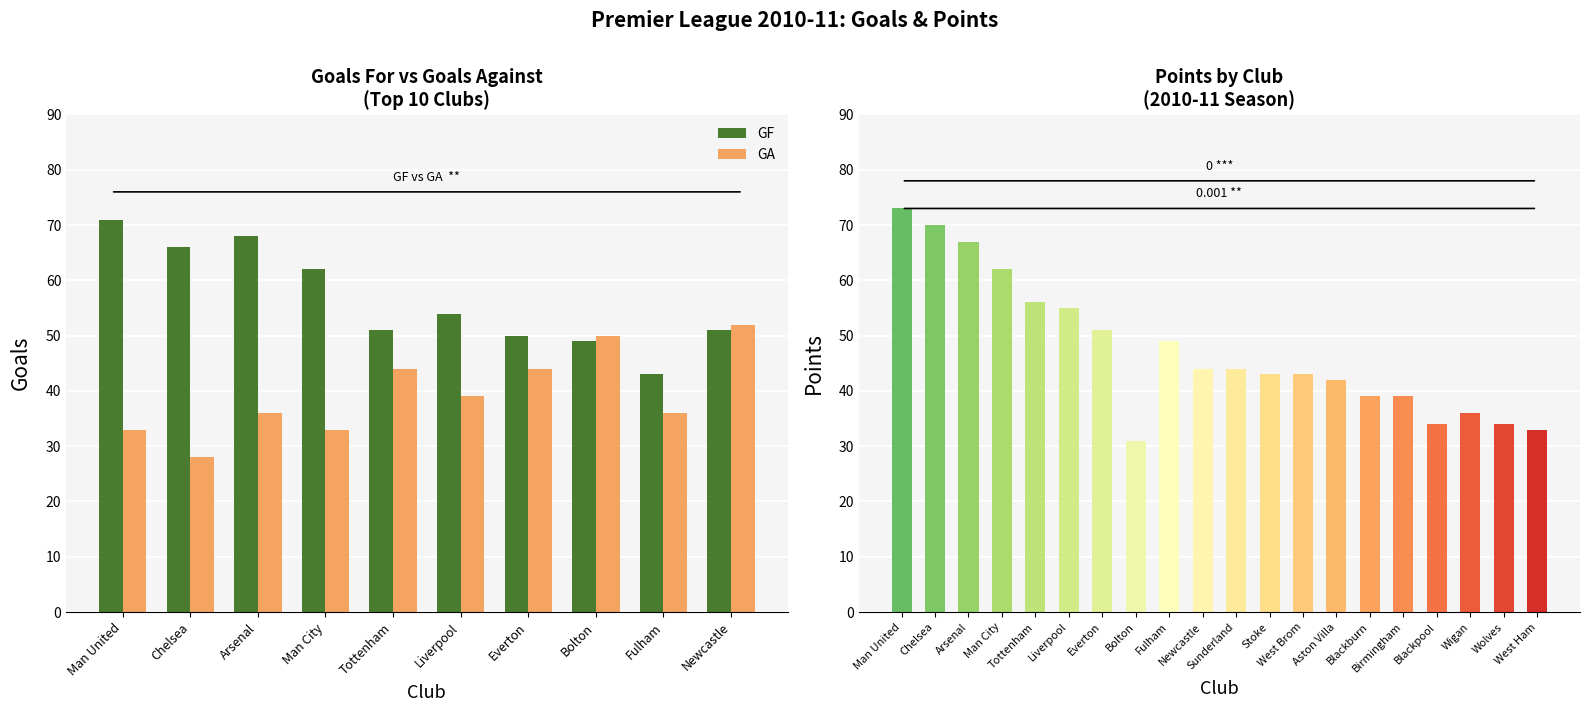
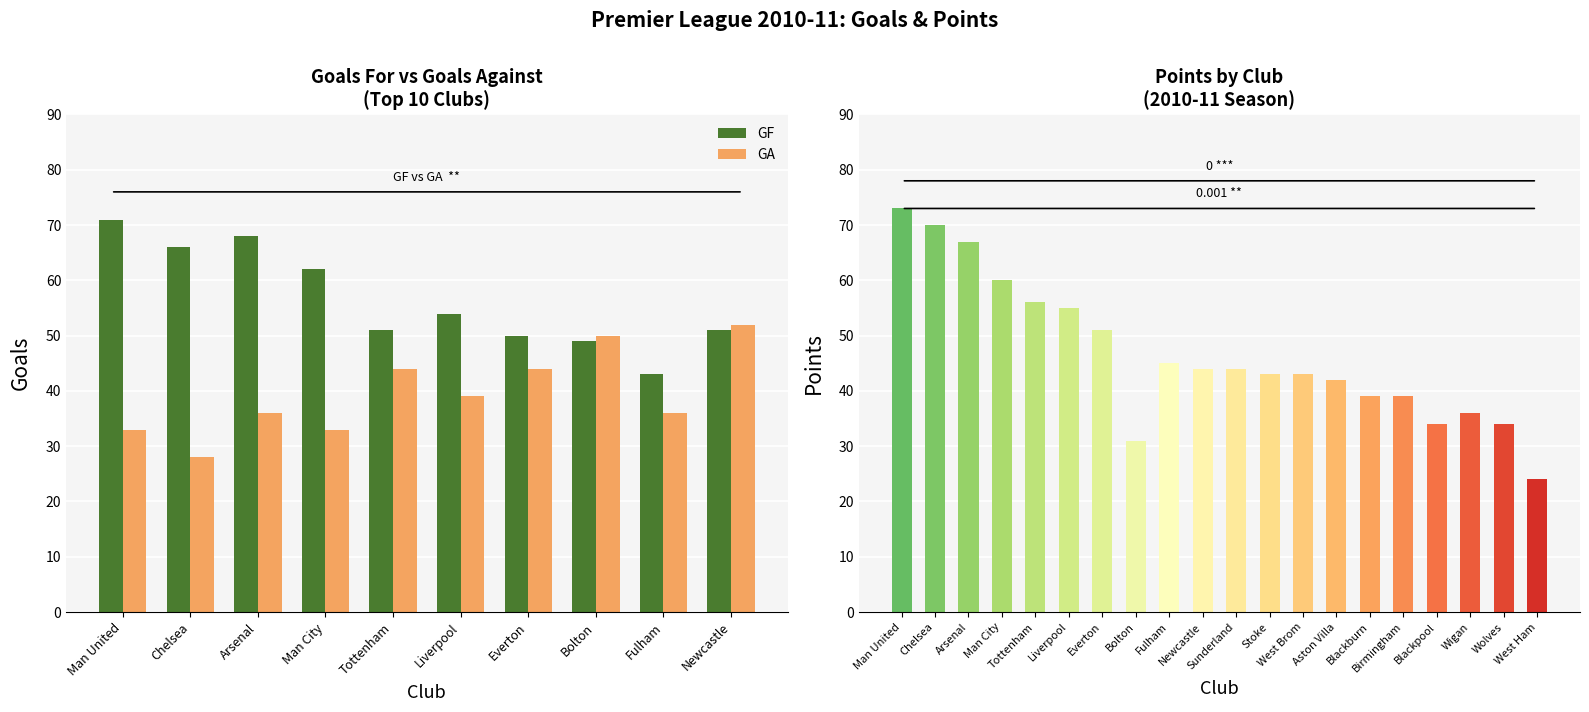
Points by Club (2010-11 Season), Man City: 62 -> 60
Points by Club (2010-11 Season), Fulham: 49 -> 45
Points by Club (2010-11 Season), West Ham: 33 -> 24
